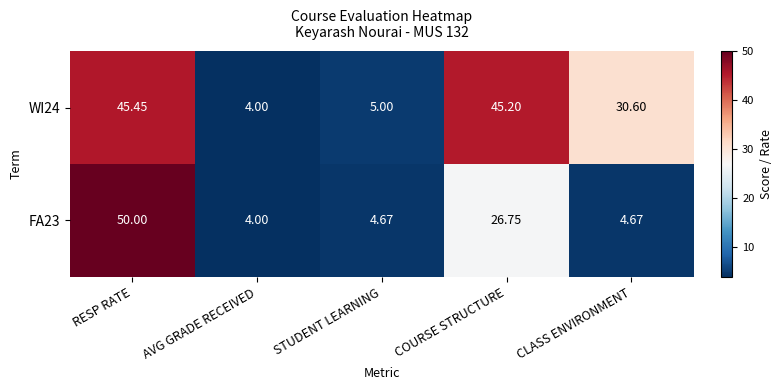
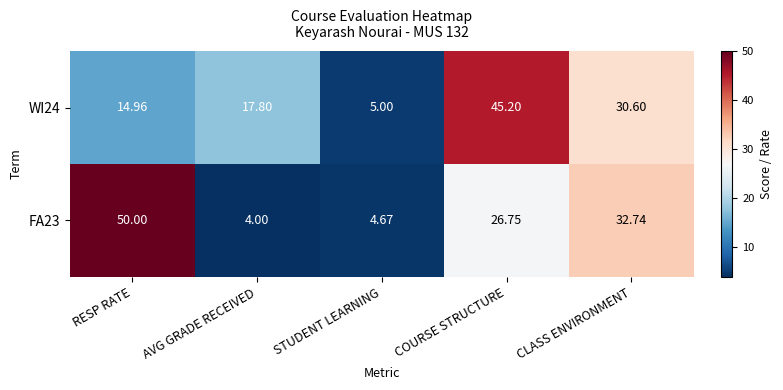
WI24, RESP RATE: 45.45 -> 14.96
WI24, AVG GRADE RECEIVED: 4.00 -> 17.80
FA23, CLASS ENVIRONMENT: 4.67 -> 32.74
